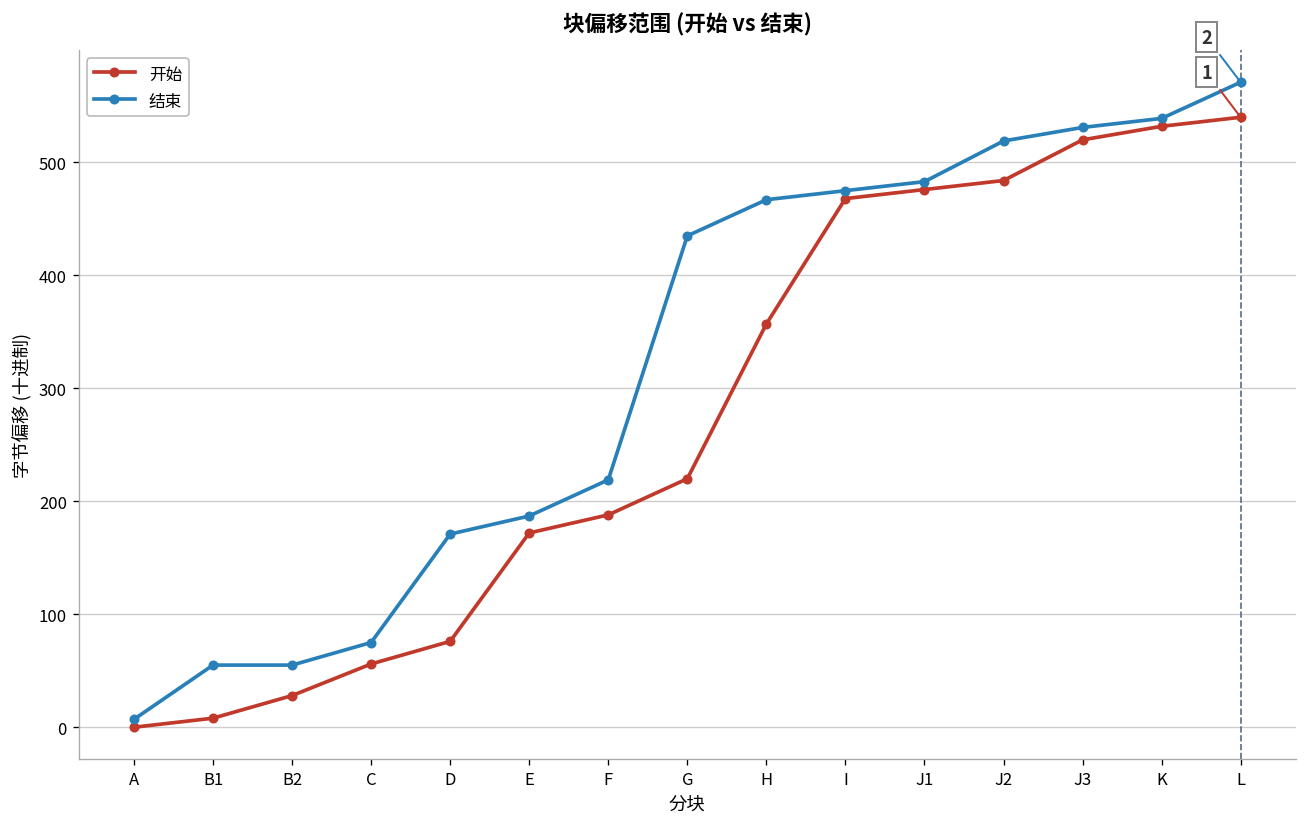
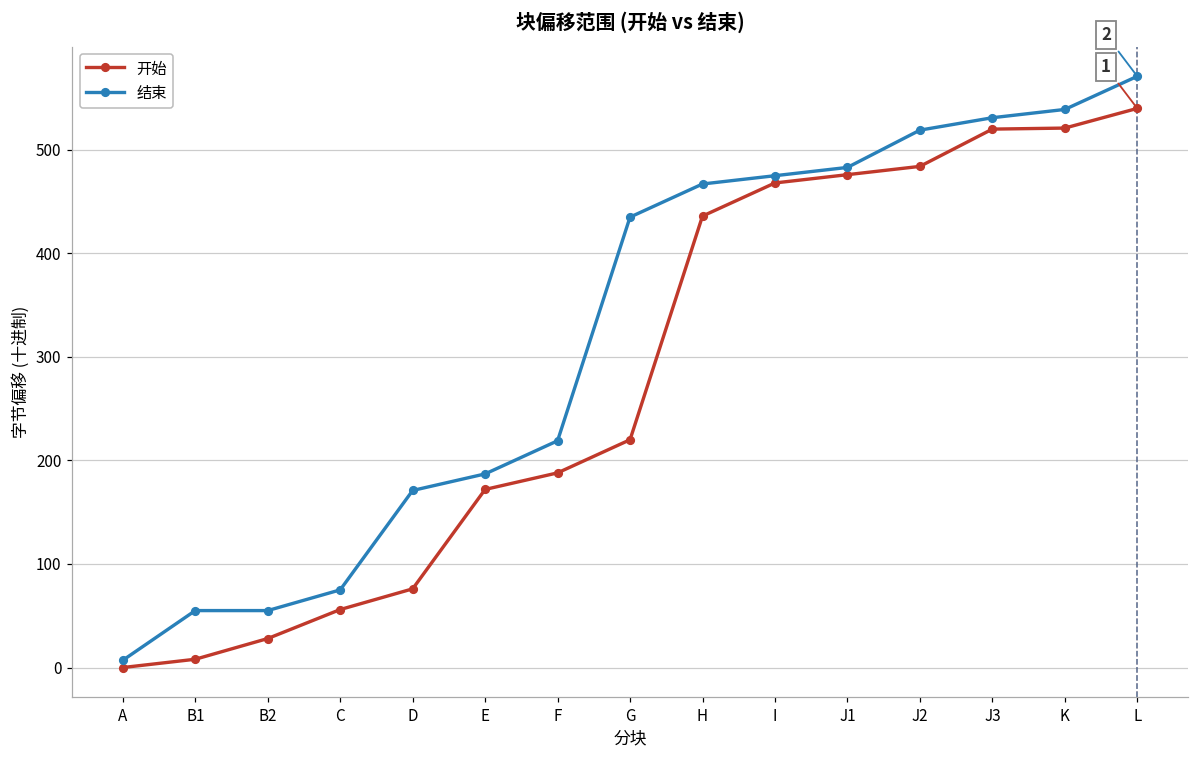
开始, H: 360 -> 440
开始, K: 530 -> 520
